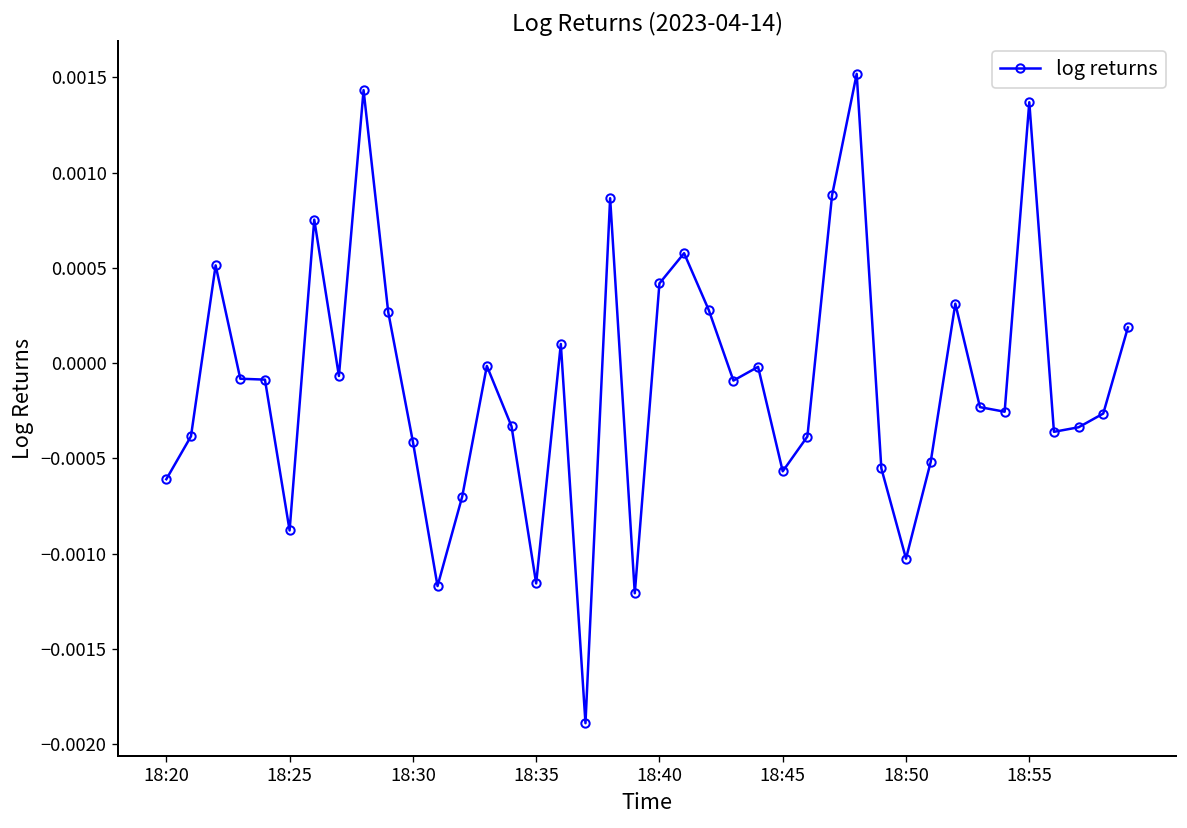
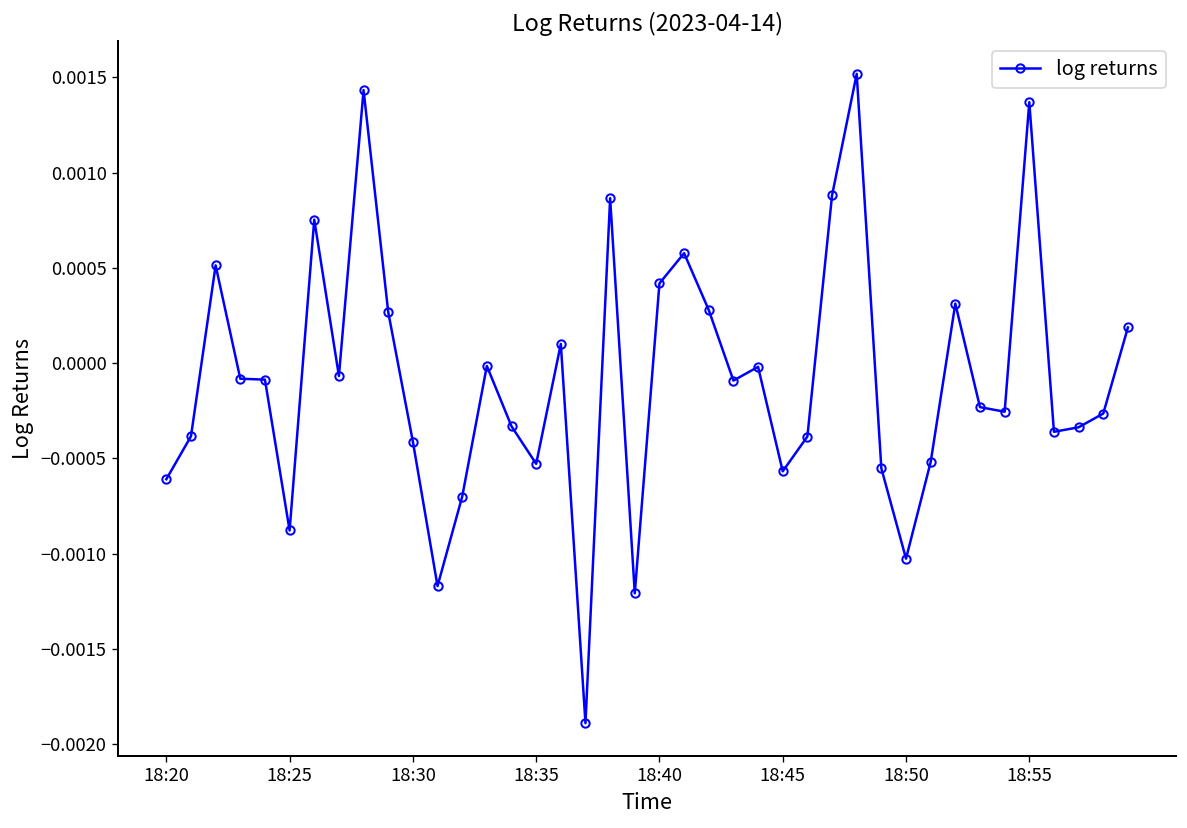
18:35: -0.00116 -> -0.00053
